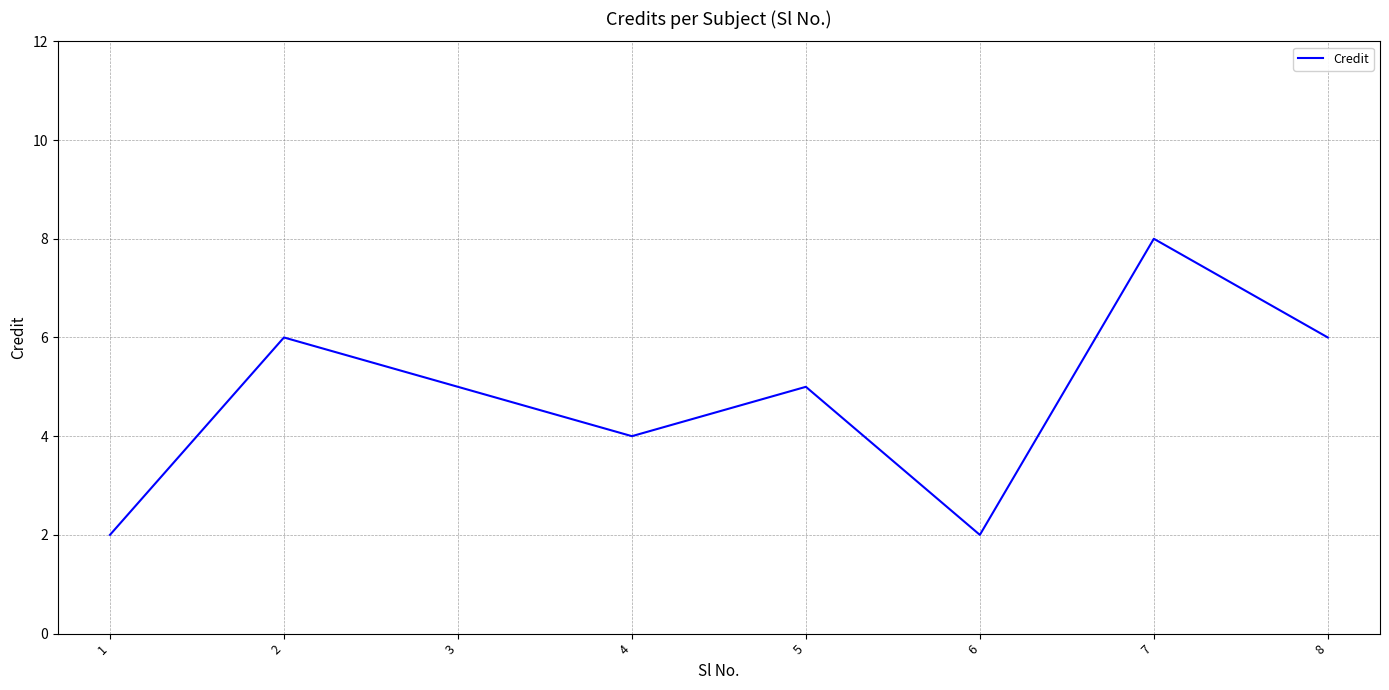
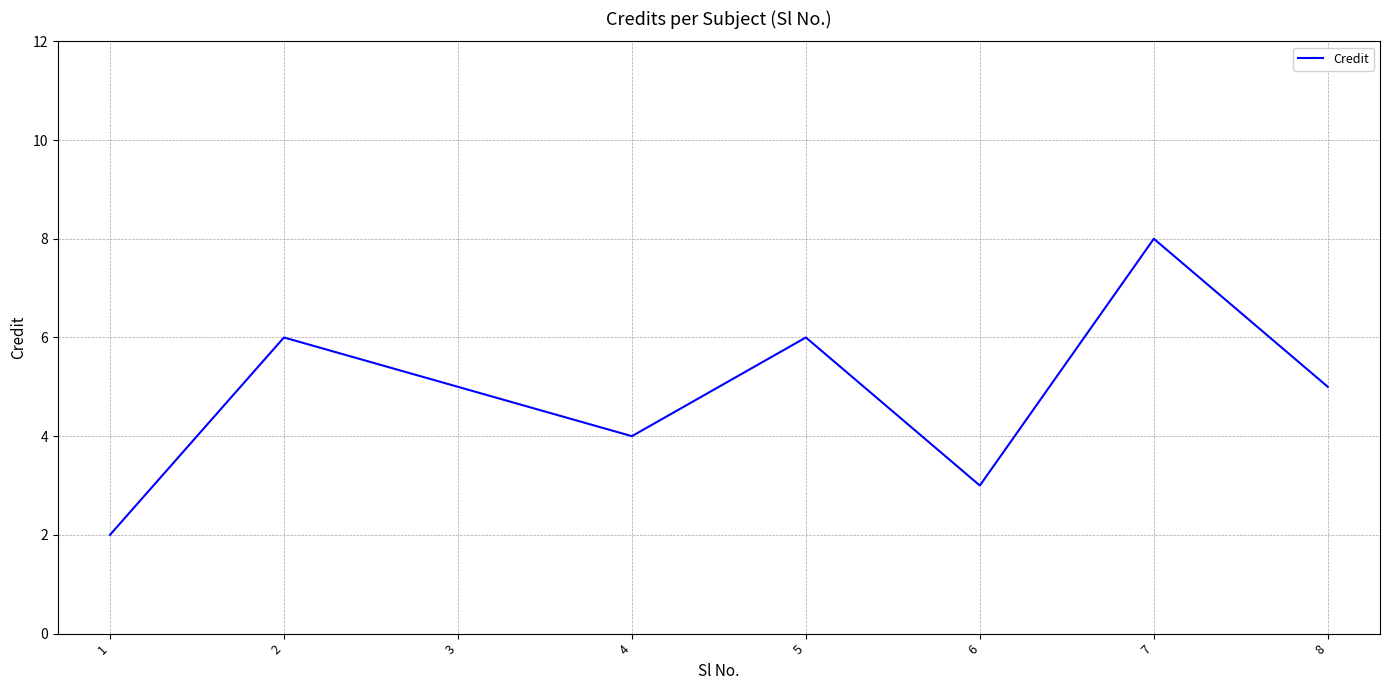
5: 5 -> 6
6: 2 -> 3
8: 6 -> 5
